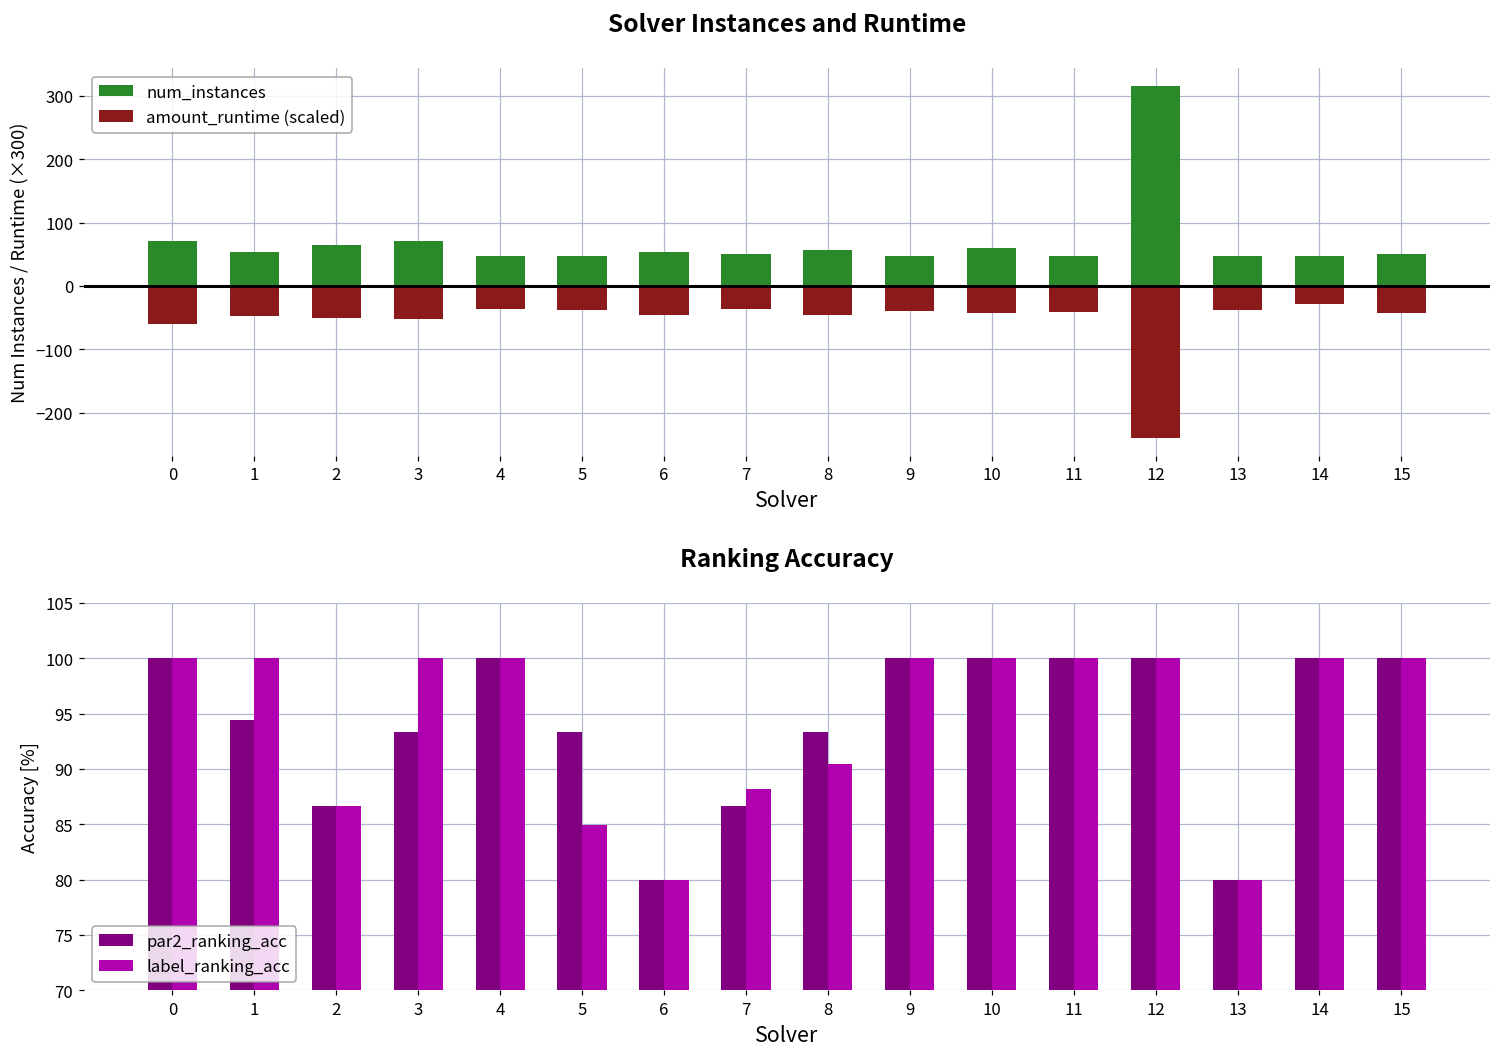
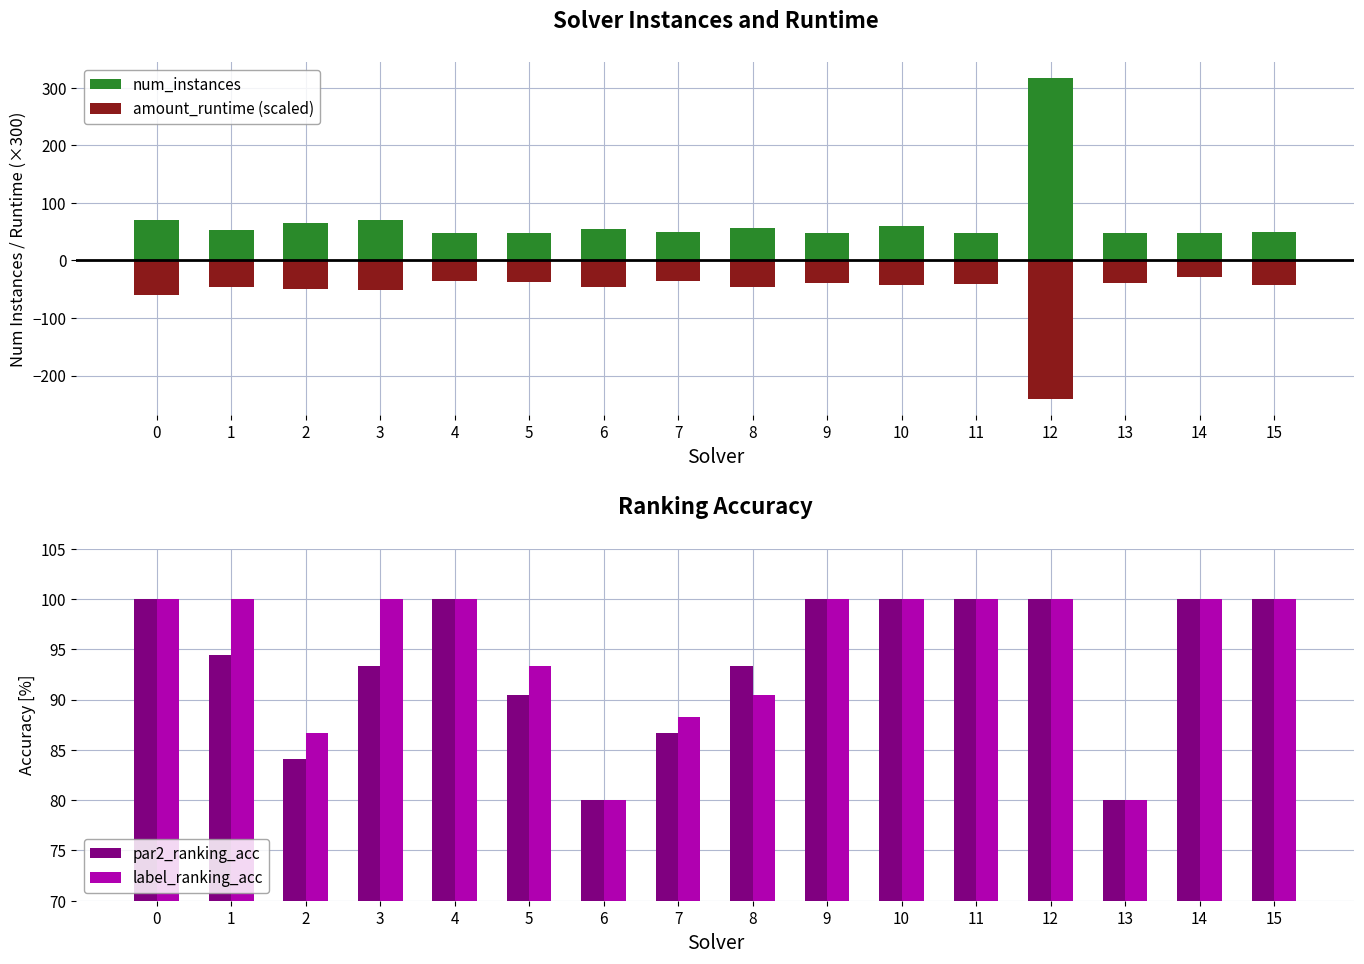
Ranking Accuracy, par2_ranking_acc, 2: 86.7 -> 84.1
Ranking Accuracy, par2_ranking_acc, 5: 93.3 -> 90.5
Ranking Accuracy, label_ranking_acc, 5: 85.0 -> 93.3
